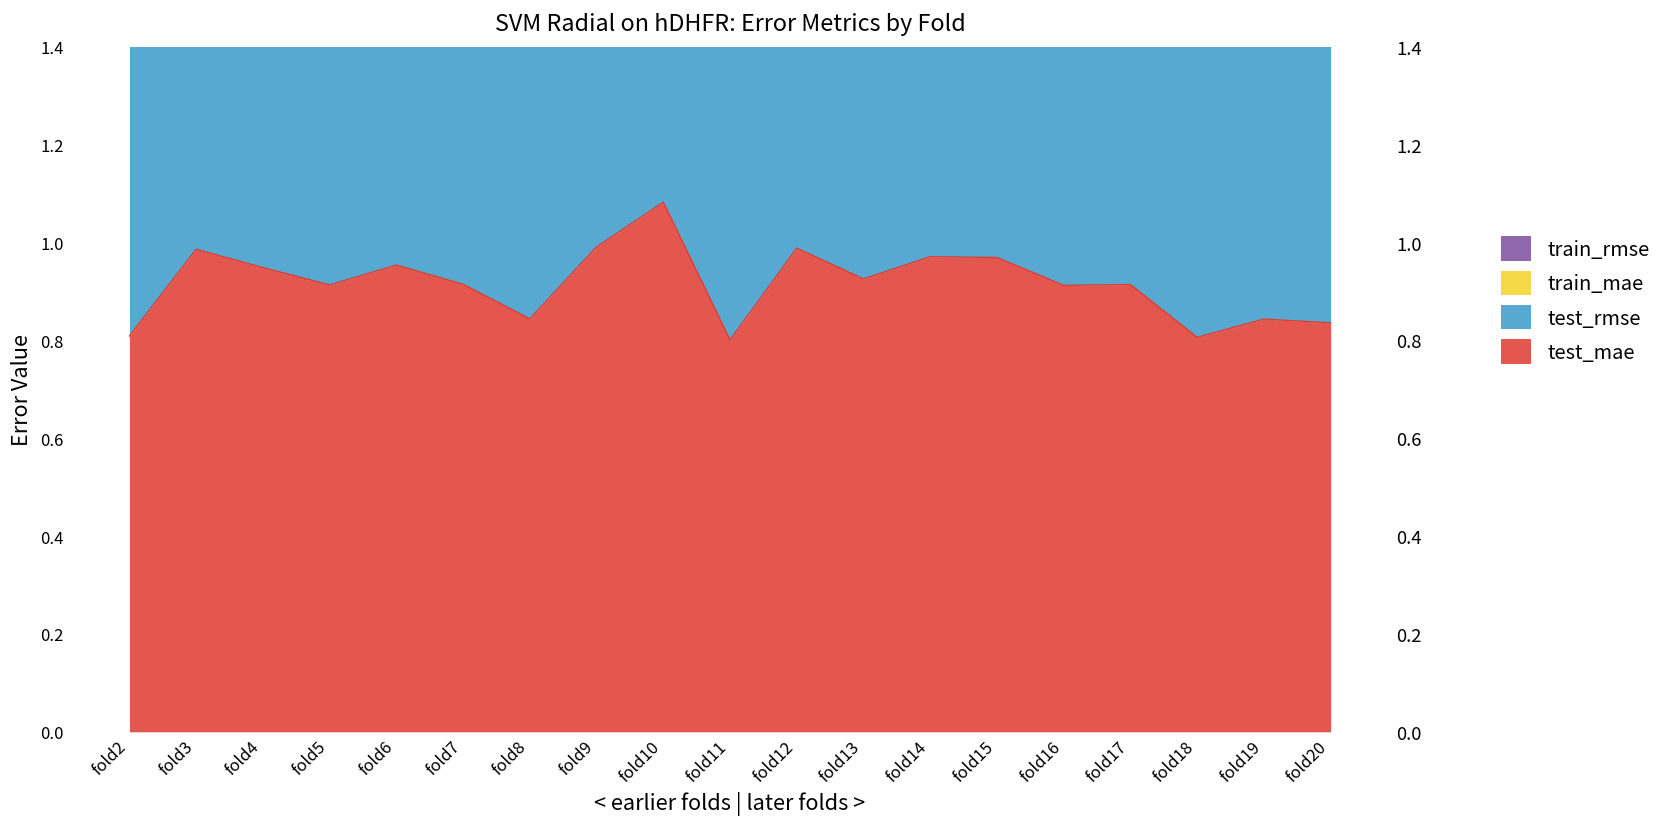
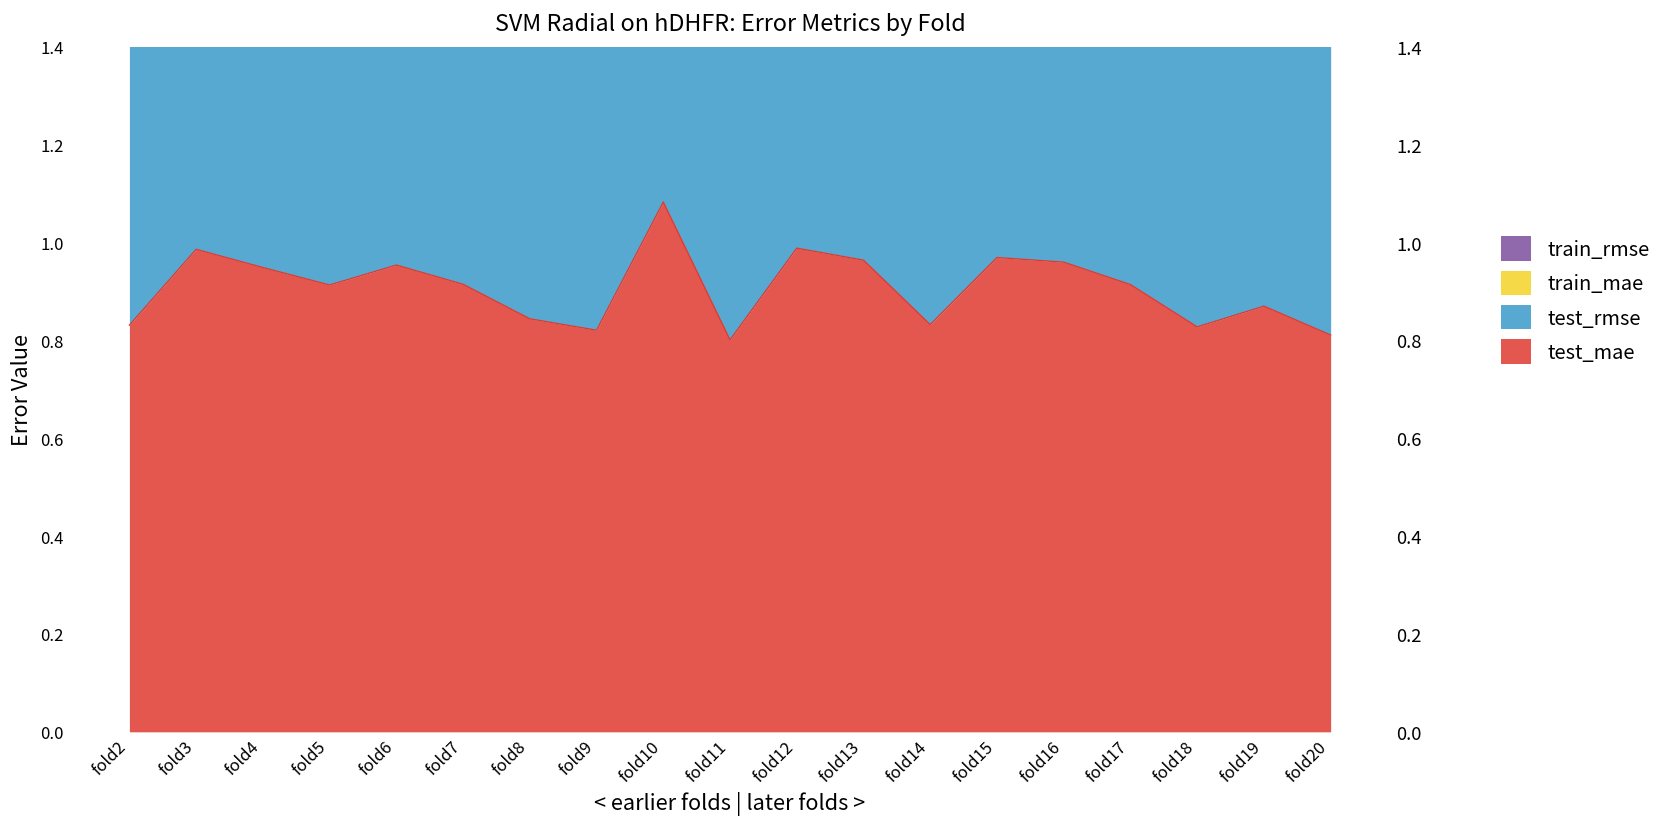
test_mae, fold2: 0.81 -> 0.83
test_mae, fold9: 0.99 -> 0.82
test_mae, fold13: 0.93 -> 0.96
test_mae, fold14: 0.97 -> 0.83
test_mae, fold16: 0.91 -> 0.96
test_mae, fold18: 0.81 -> 0.83
test_mae, fold19: 0.84 -> 0.87
test_mae, fold20: 0.84 -> 0.81
